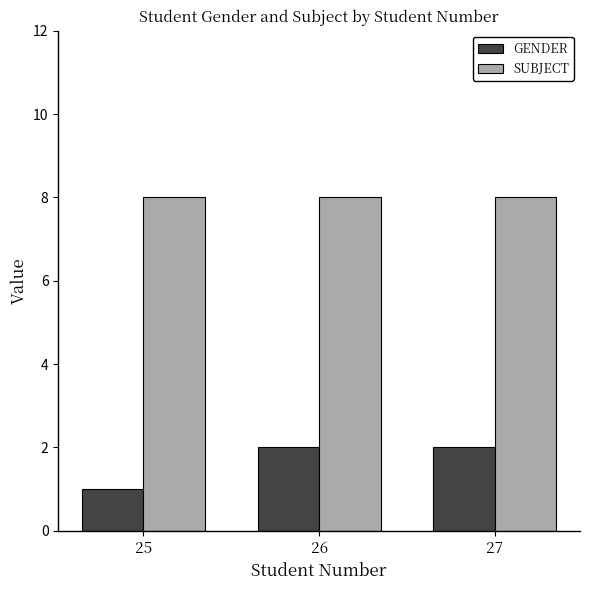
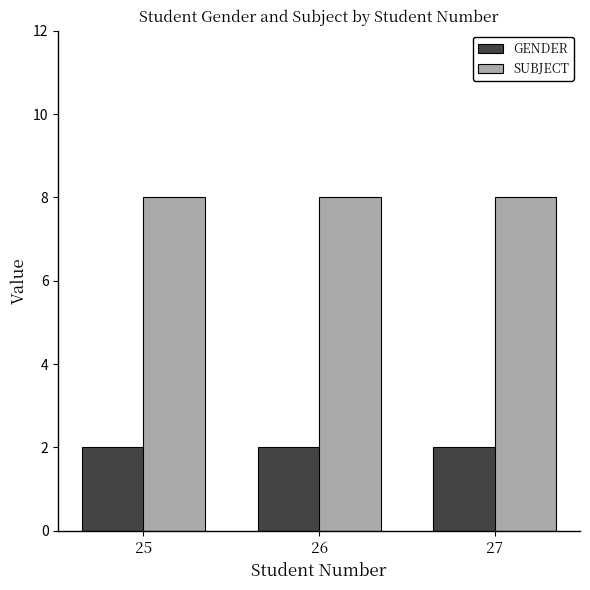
GENDER, 25: 1 -> 2
